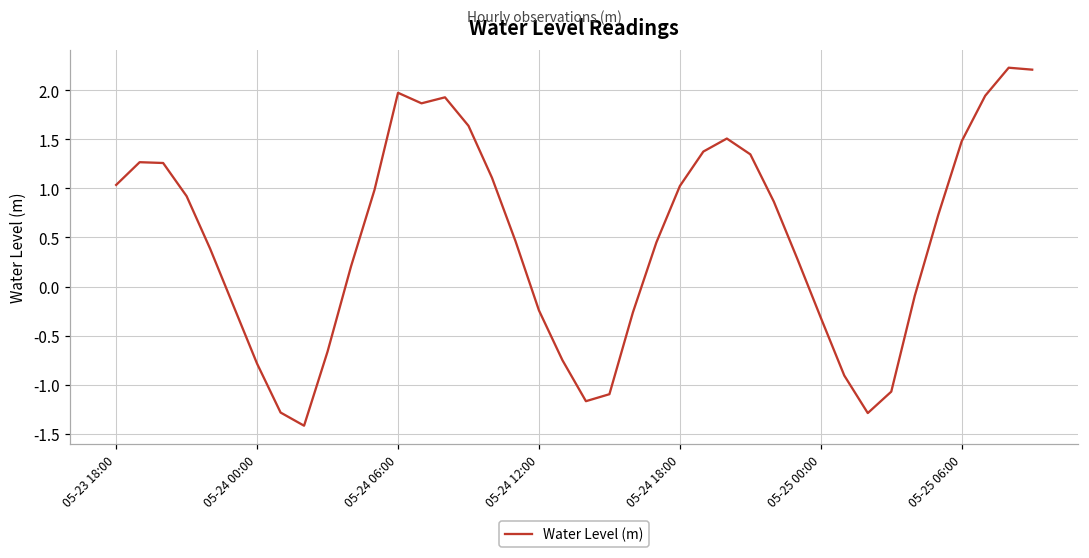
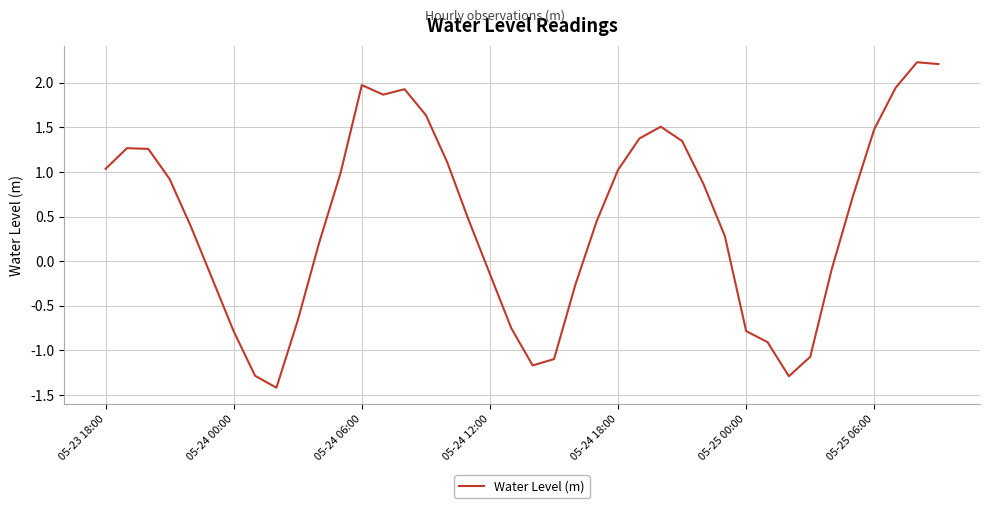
05-24 12:00: -0.2 -> -0.1
05-25 00:00: -0.3 -> -0.8
